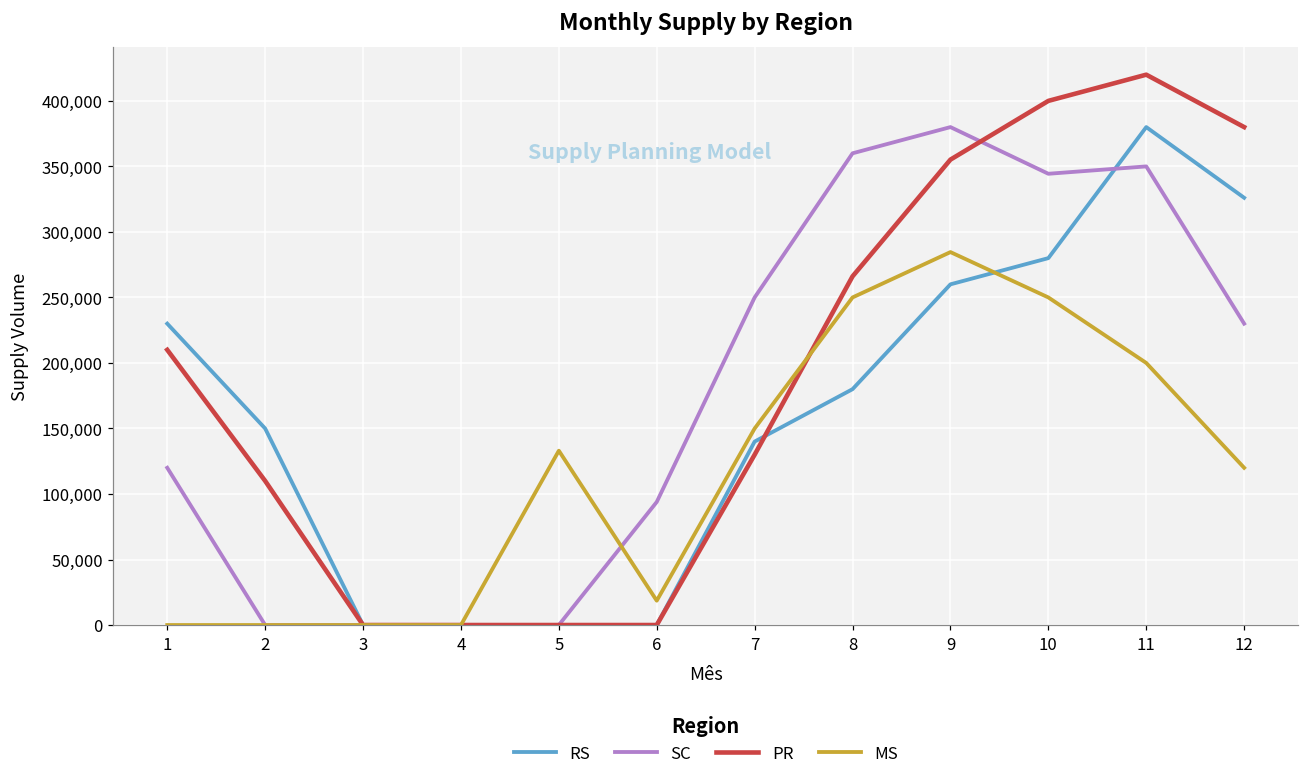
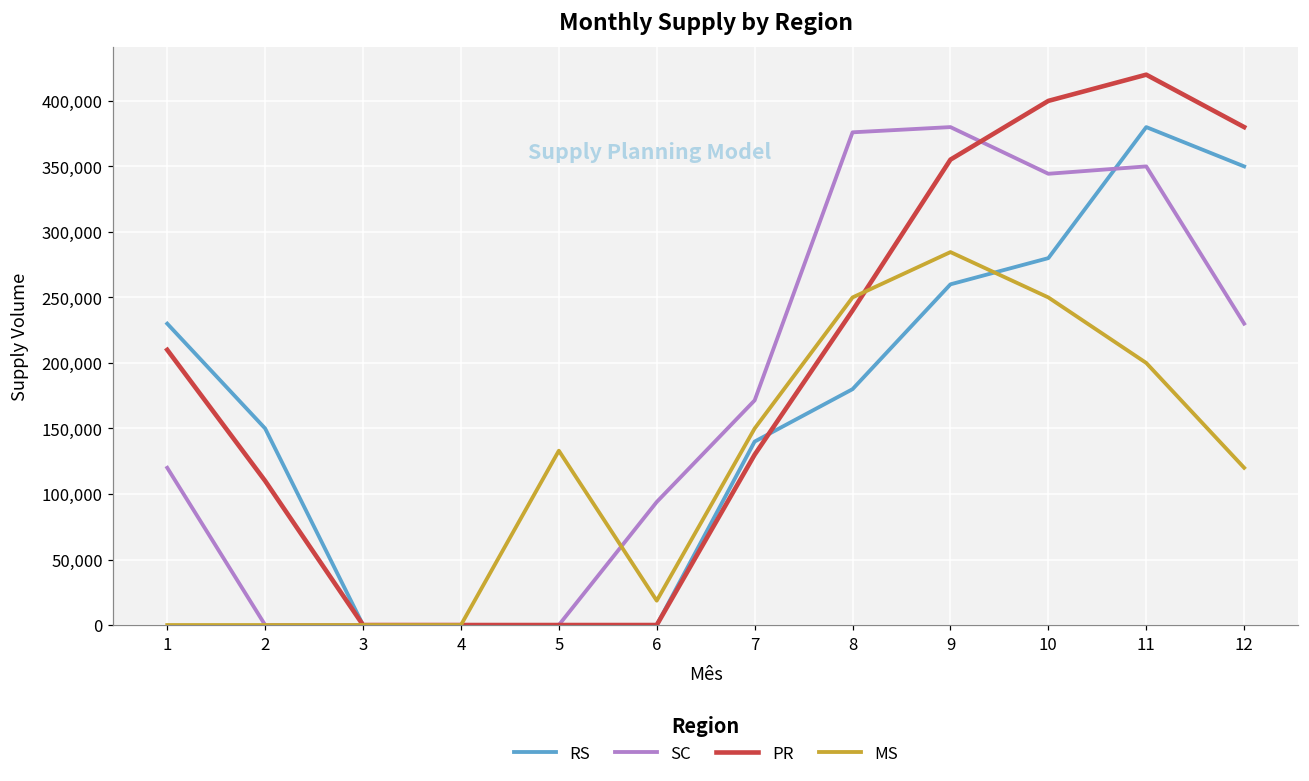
SC, 7: 250,000 -> 171,000
SC, 8: 360,000 -> 376,000
PR, 8: 266,000 -> 240,000
RS, 12: 326,000 -> 350,000
